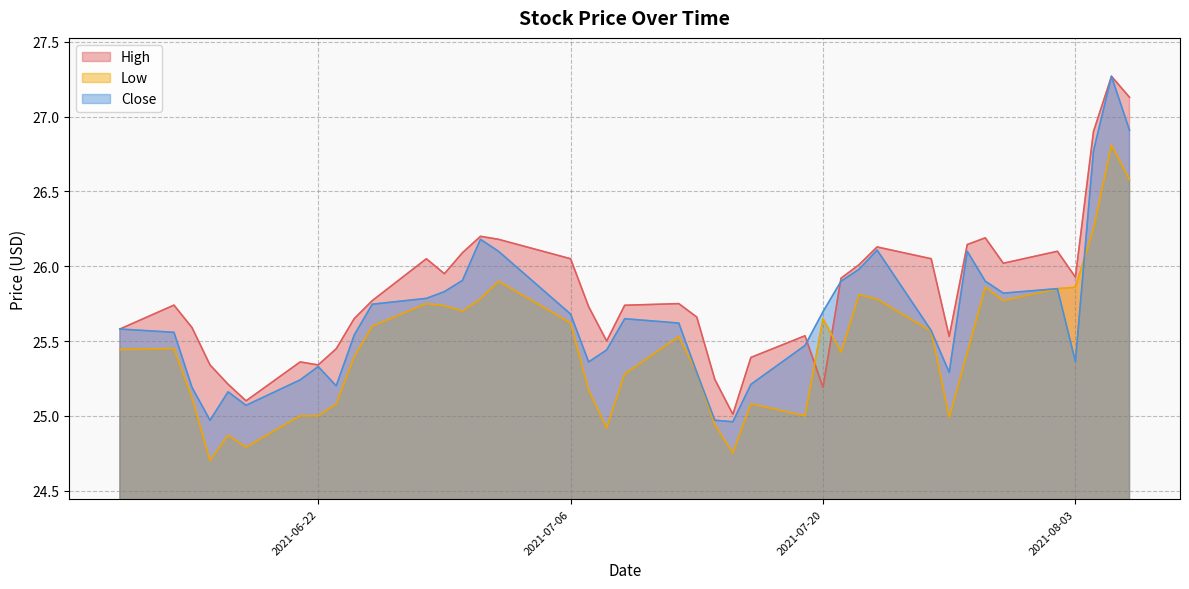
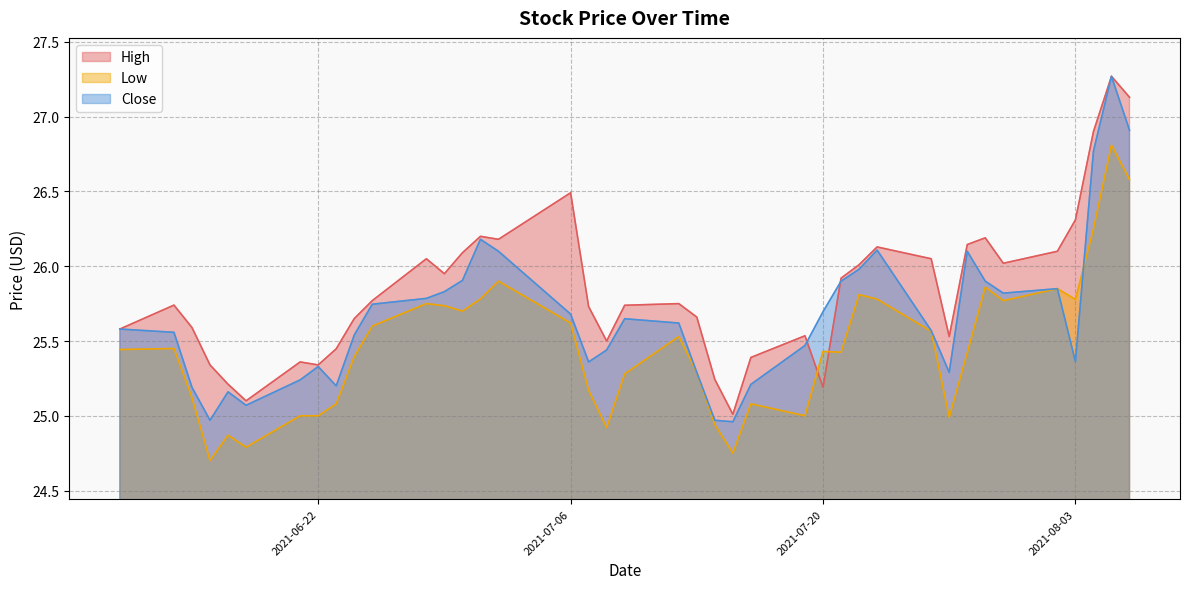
High, 2021-07-06: 26.05 -> 26.49
Low, 2021-07-20: 25.65 -> 25.43
High, 2021-08-03: 25.93 -> 26.31
Low, 2021-08-03: 25.86 -> 25.78
